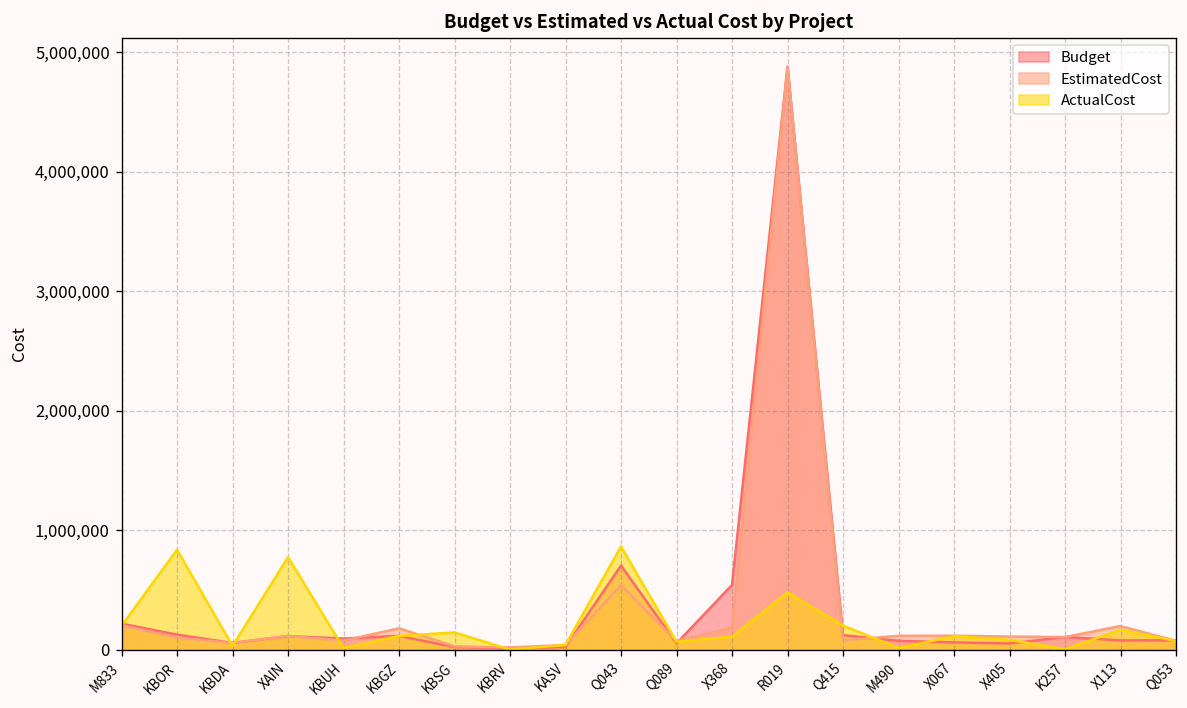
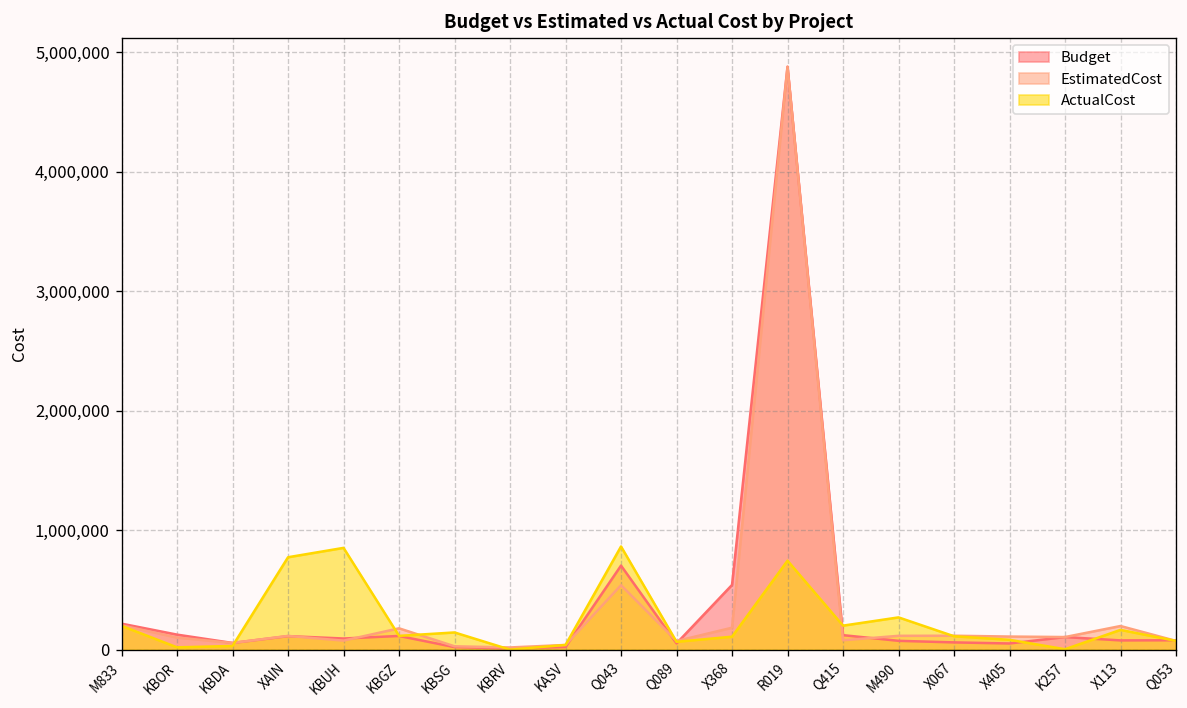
ActualCost, KBOR: 800,000 -> 0
ActualCost, KBUH: 0 -> 900,000
ActualCost, R019: 500,000 -> 700,000
ActualCost, M490: 0 -> 300,000
